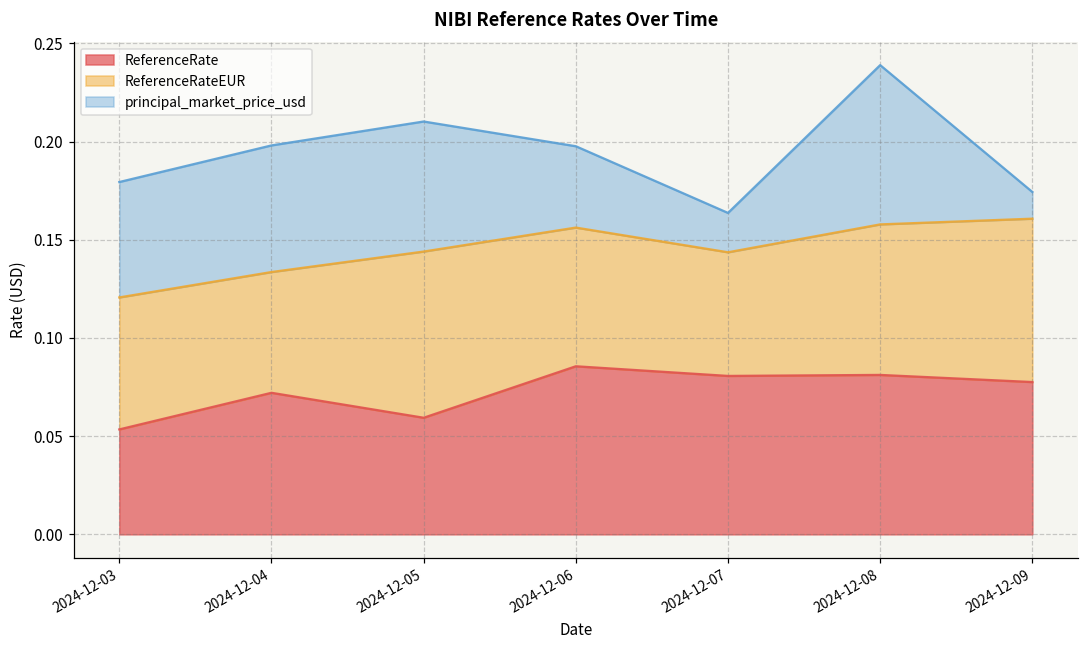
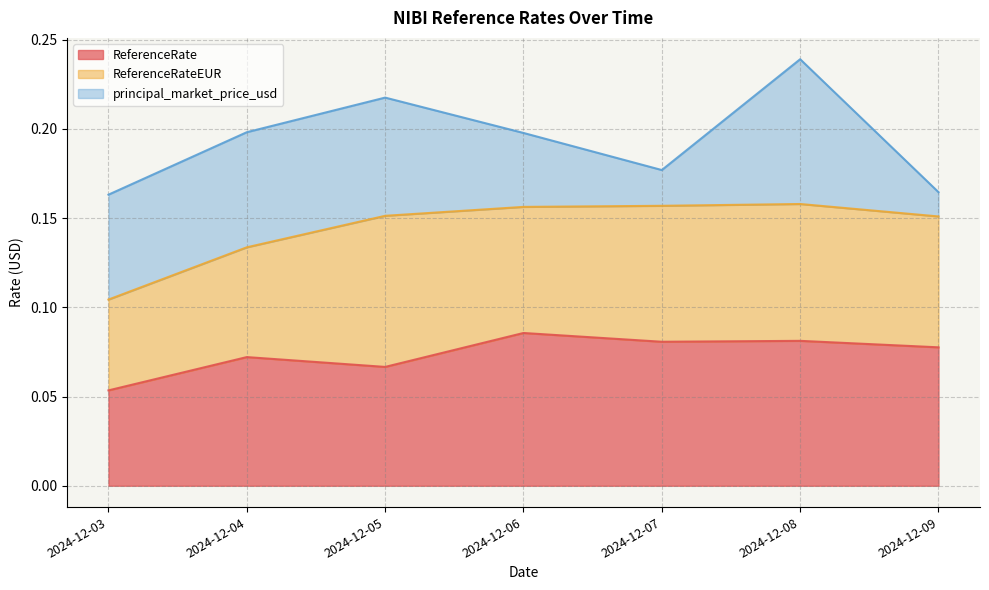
ReferenceRateEUR, 2024-12-03: 0.067 -> 0.051
ReferenceRate, 2024-12-05: 0.059 -> 0.067
ReferenceRateEUR, 2024-12-07: 0.063 -> 0.076
ReferenceRateEUR, 2024-12-09: 0.083 -> 0.073
